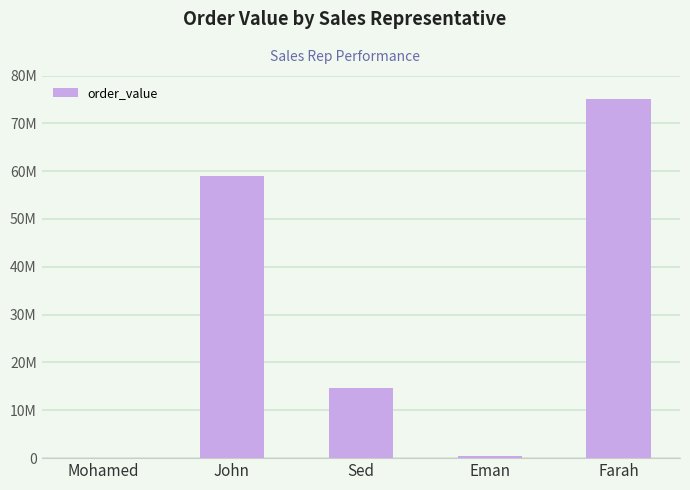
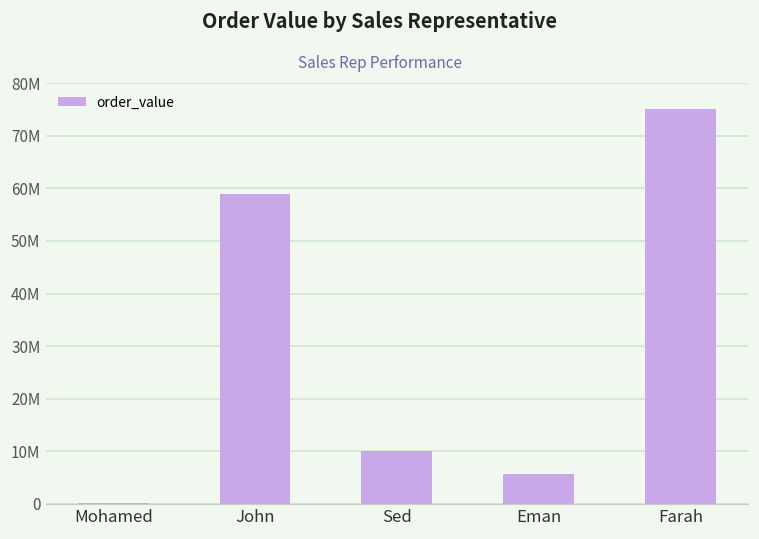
Sed: 15000000 -> 10000000
Eman: 1000000 -> 6000000
